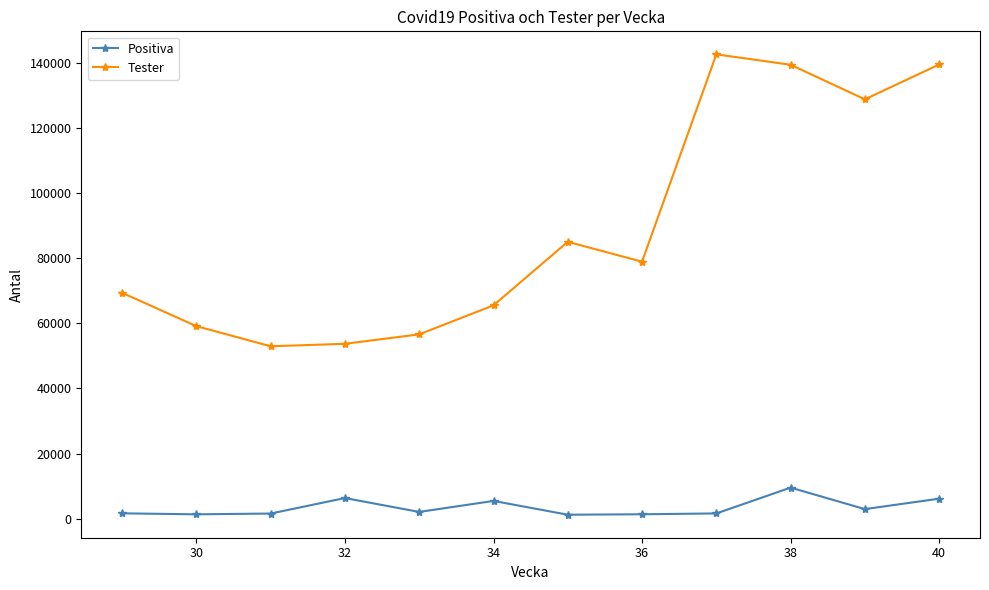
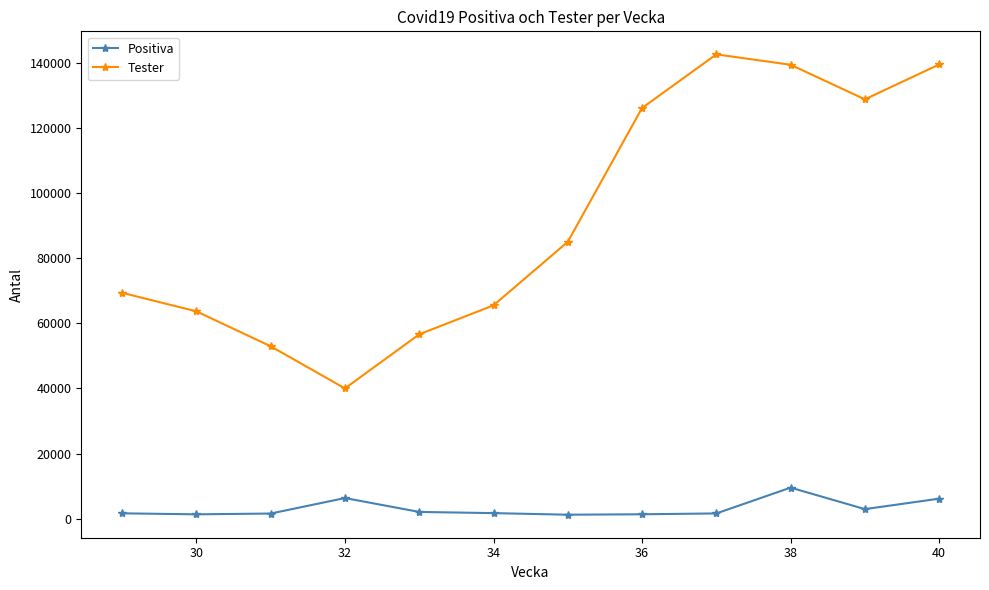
Tester, 30: 59000 -> 64000
Tester, 32: 54000 -> 40000
Positiva, 34: 5000 -> 2000
Tester, 36: 79000 -> 126000
